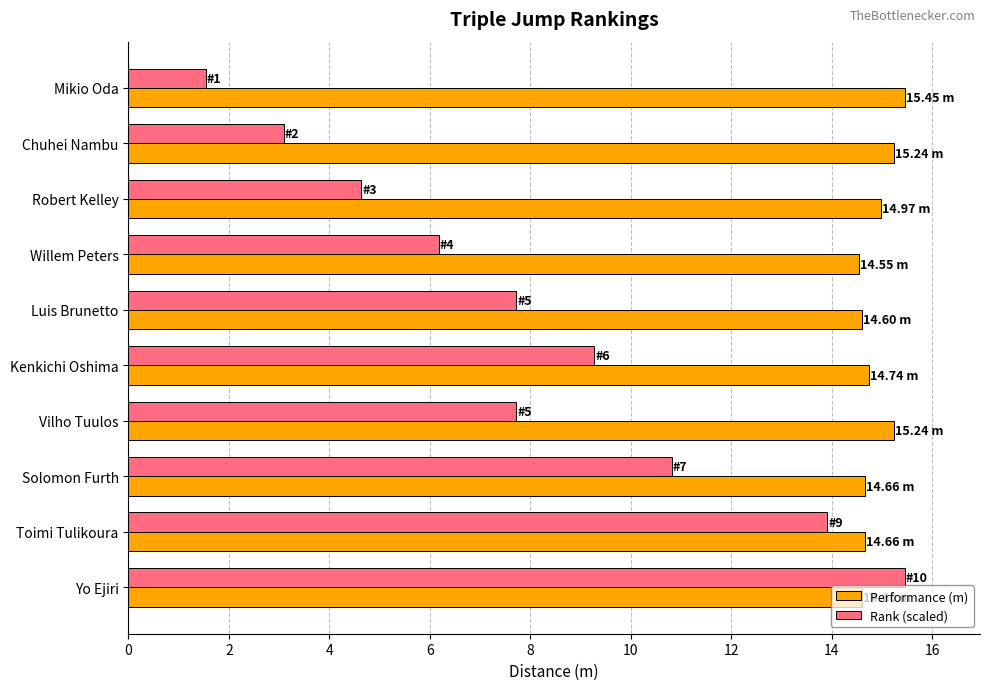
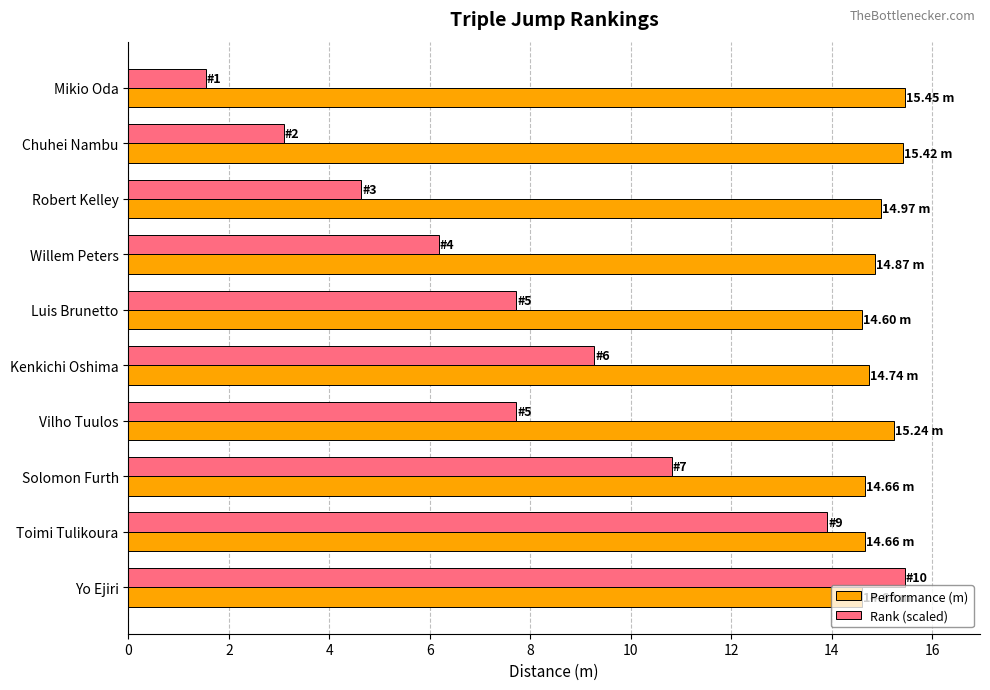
Performance (m), Chuhei Nambu: 15.24 -> 15.42
Performance (m), Willem Peters: 14.55 -> 14.87
